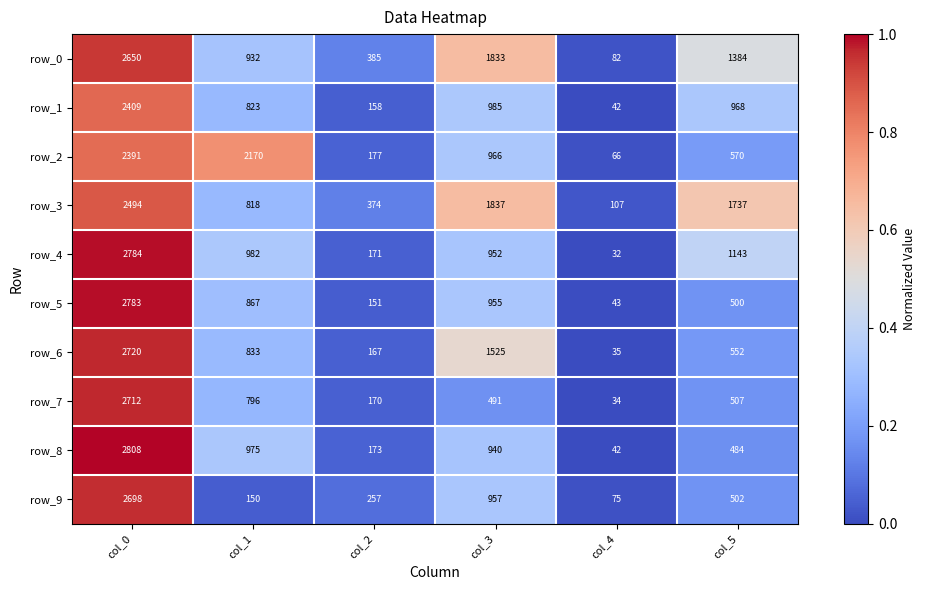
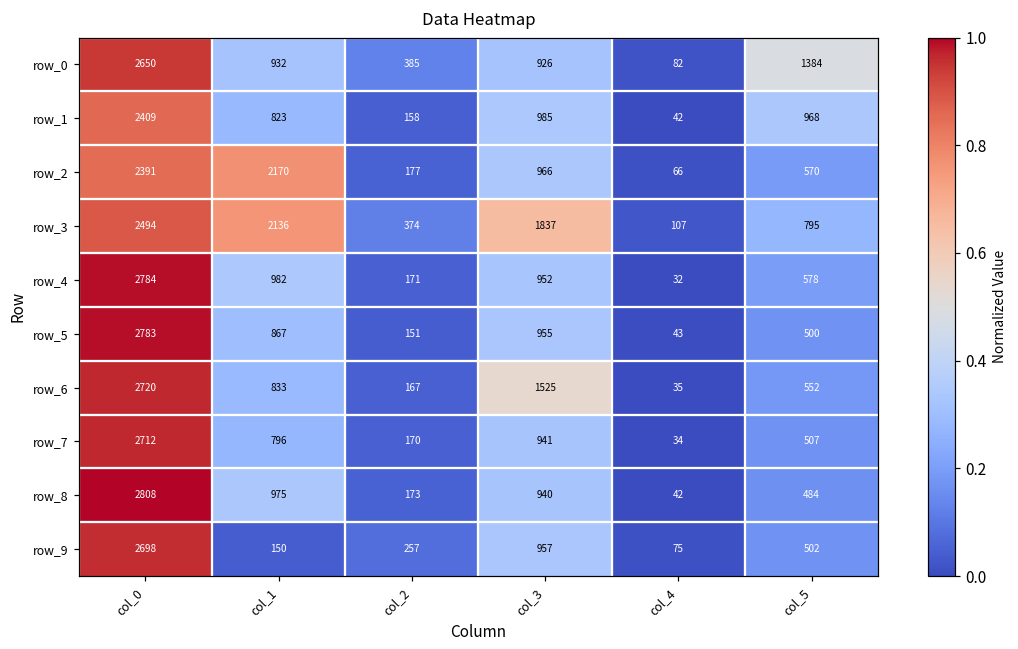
row_0, col_3: 1833 -> 926
row_3, col_1: 818 -> 2136
row_3, col_5: 1737 -> 795
row_4, col_5: 1143 -> 578
row_7, col_3: 491 -> 941
